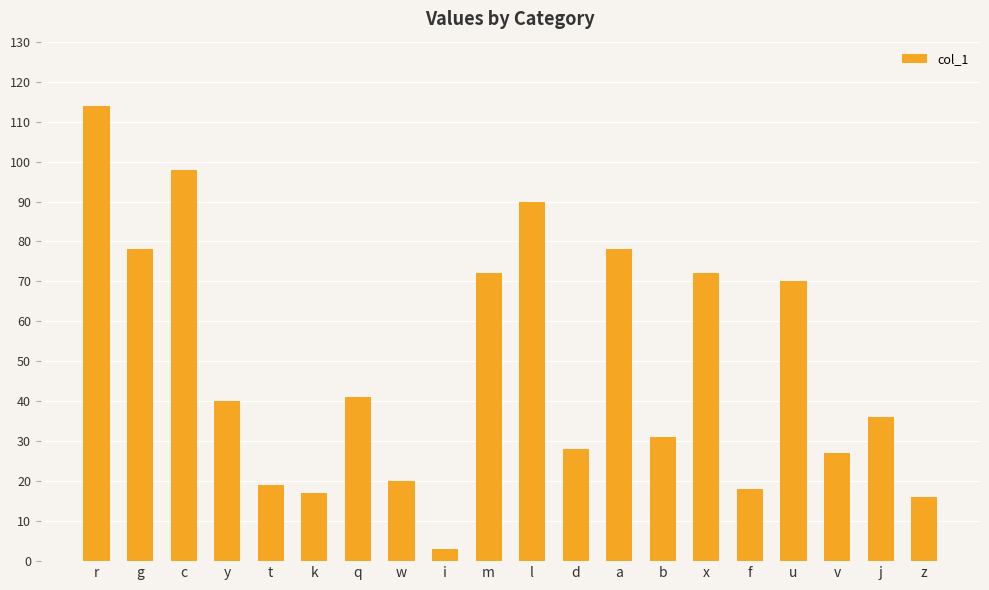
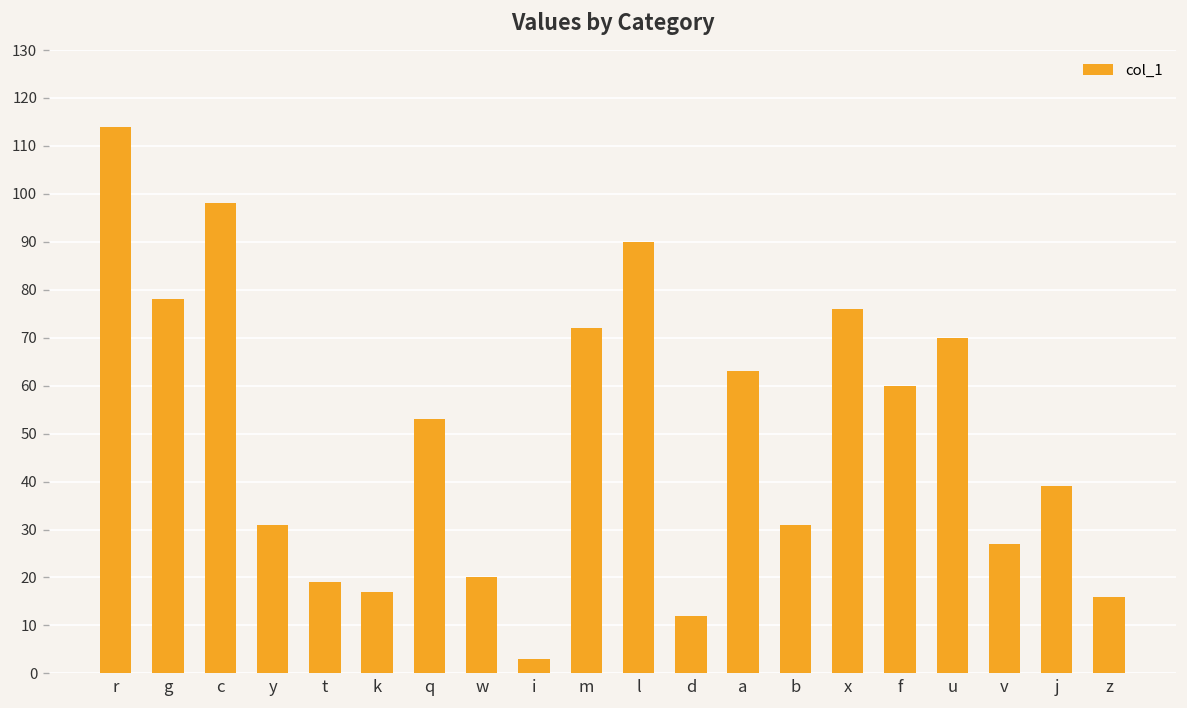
y: 40 -> 31
q: 41 -> 53
d: 28 -> 12
a: 78 -> 63
x: 72 -> 76
f: 18 -> 60
j: 36 -> 39
